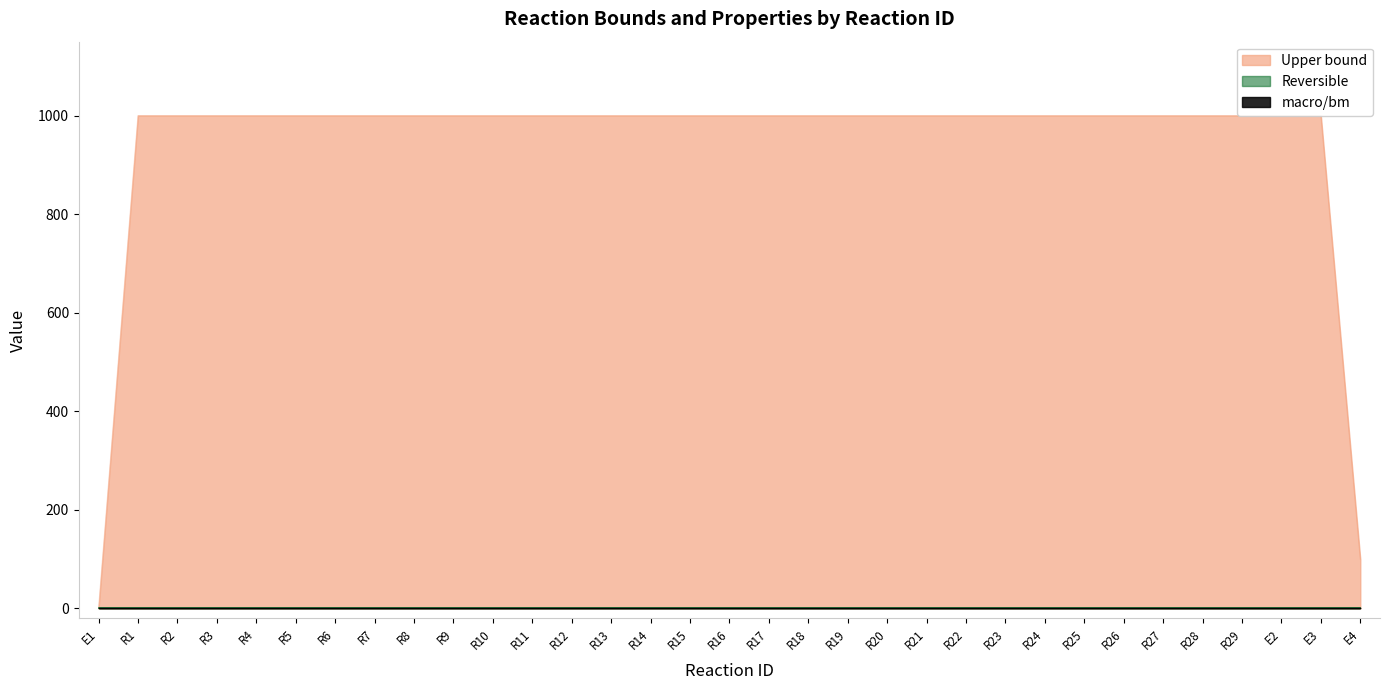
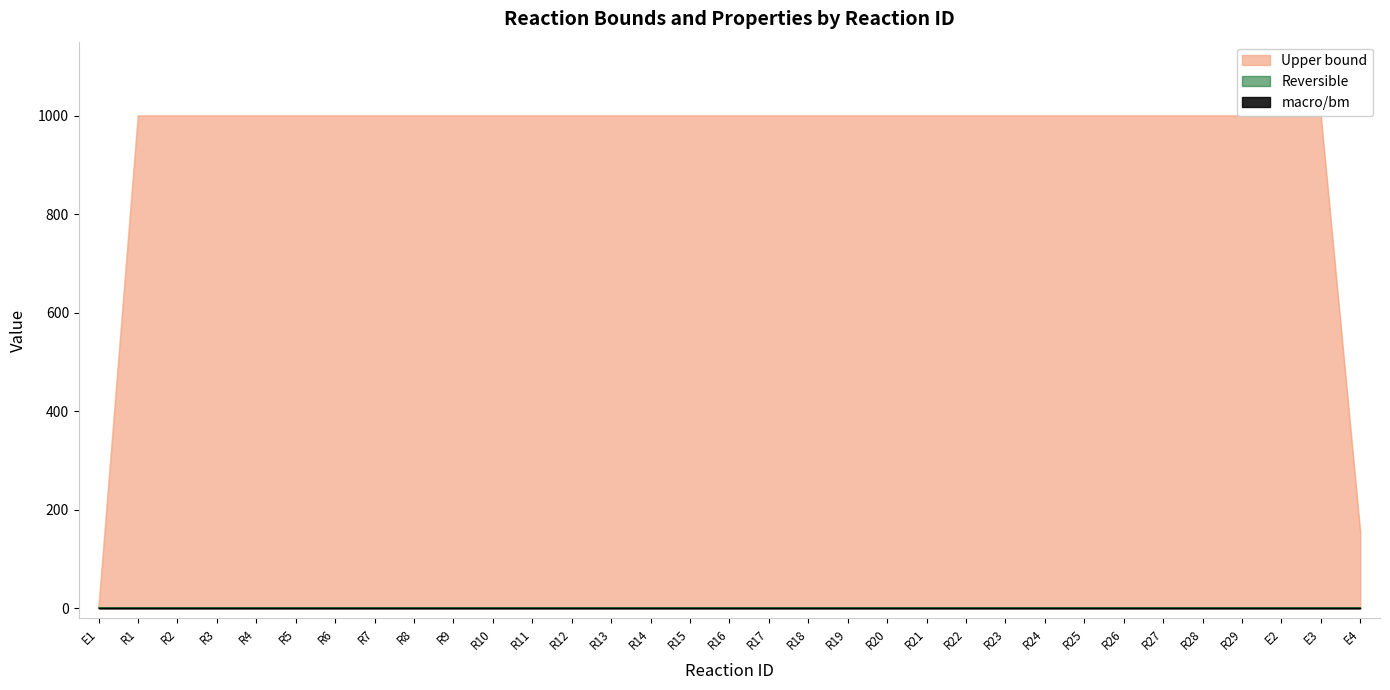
Upper bound, E4: 100 -> 160
